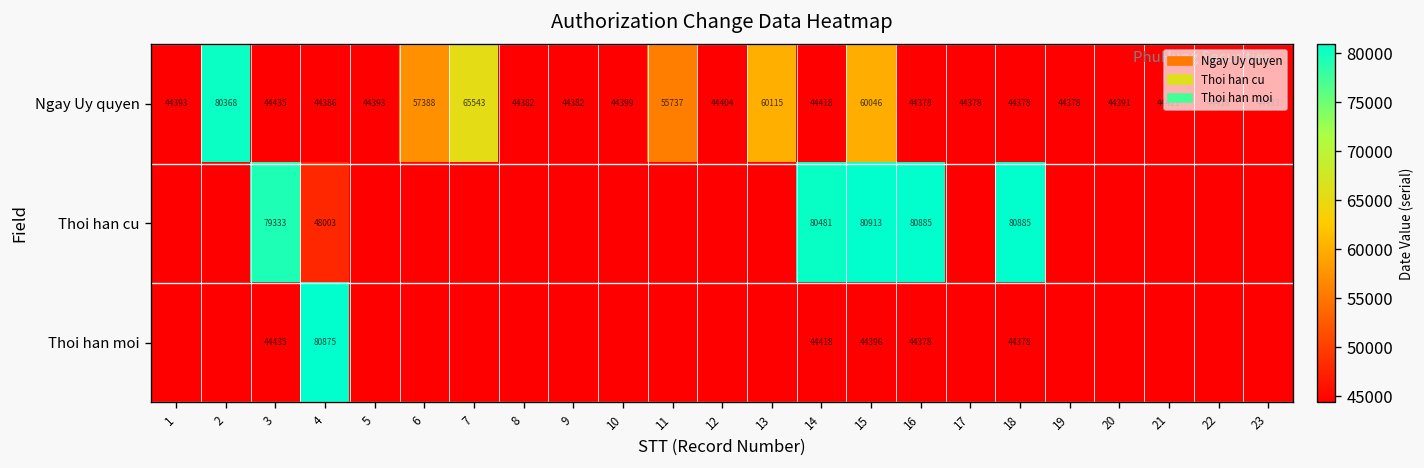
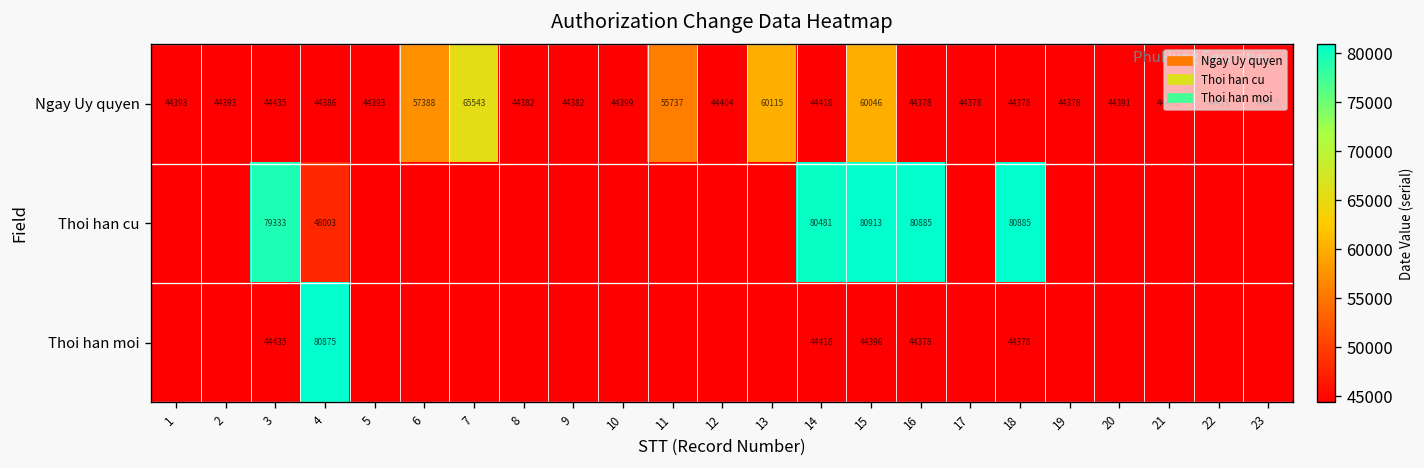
Ngay Uy quyen, 2: 80368 -> 44393
